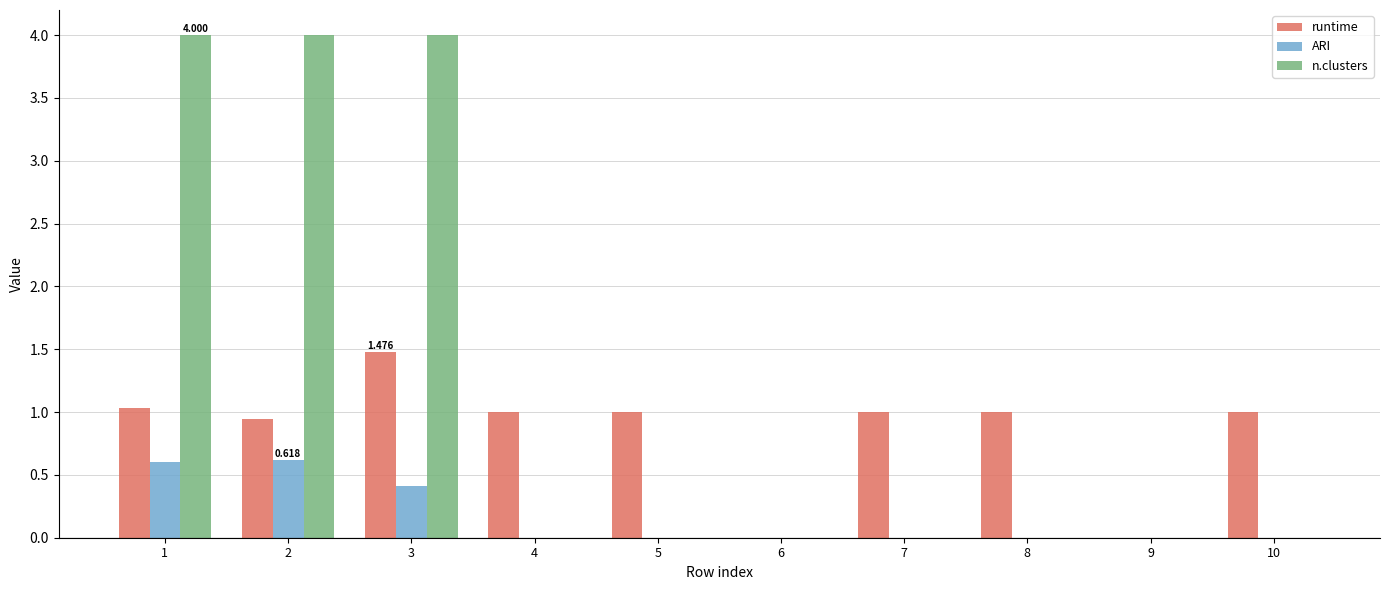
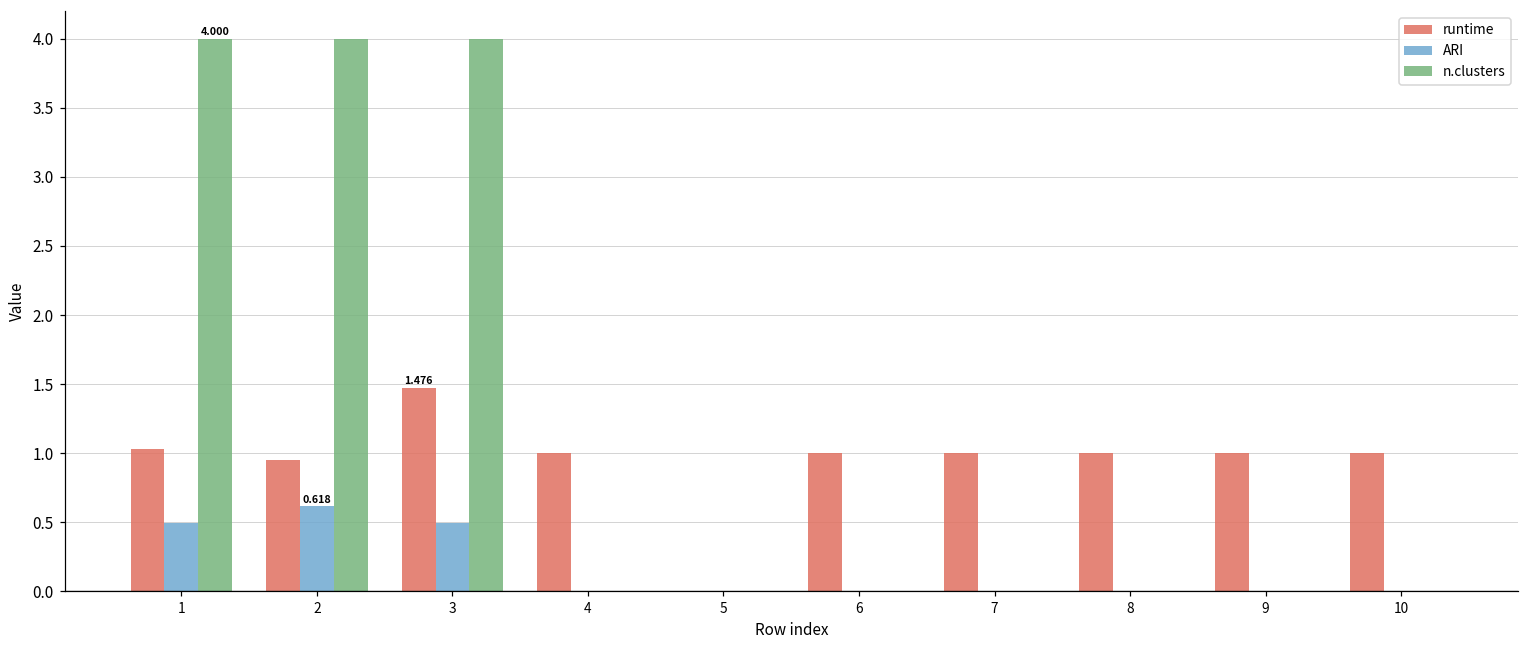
ARI, 1: 0.60 -> 0.50
ARI, 3: 0.41 -> 0.50
runtime, 5: 1 -> 0
runtime, 6: 0 -> 1
runtime, 9: 0 -> 1
